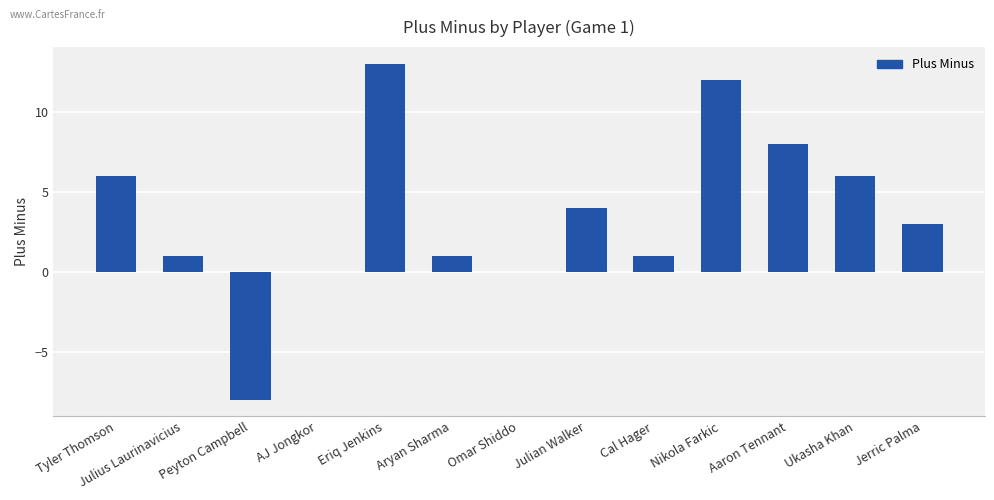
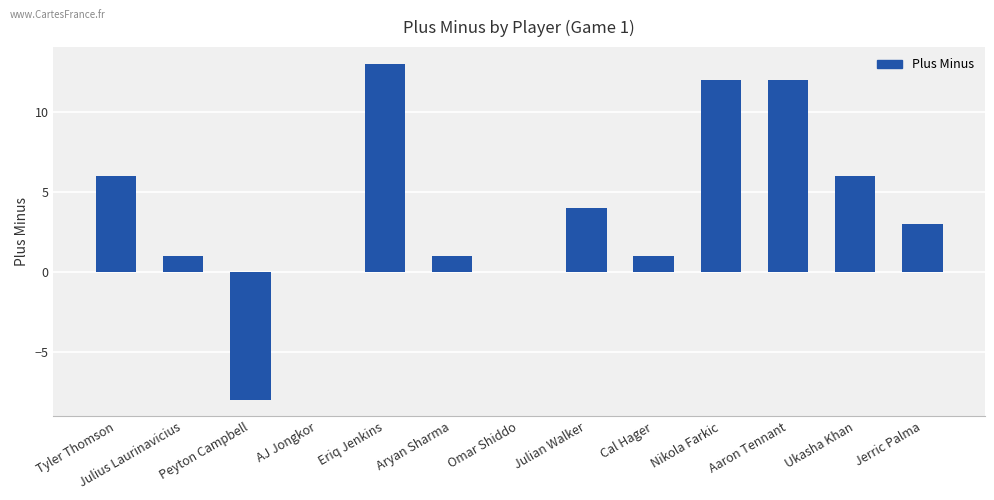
Aaron Tennant: 8 -> 12
